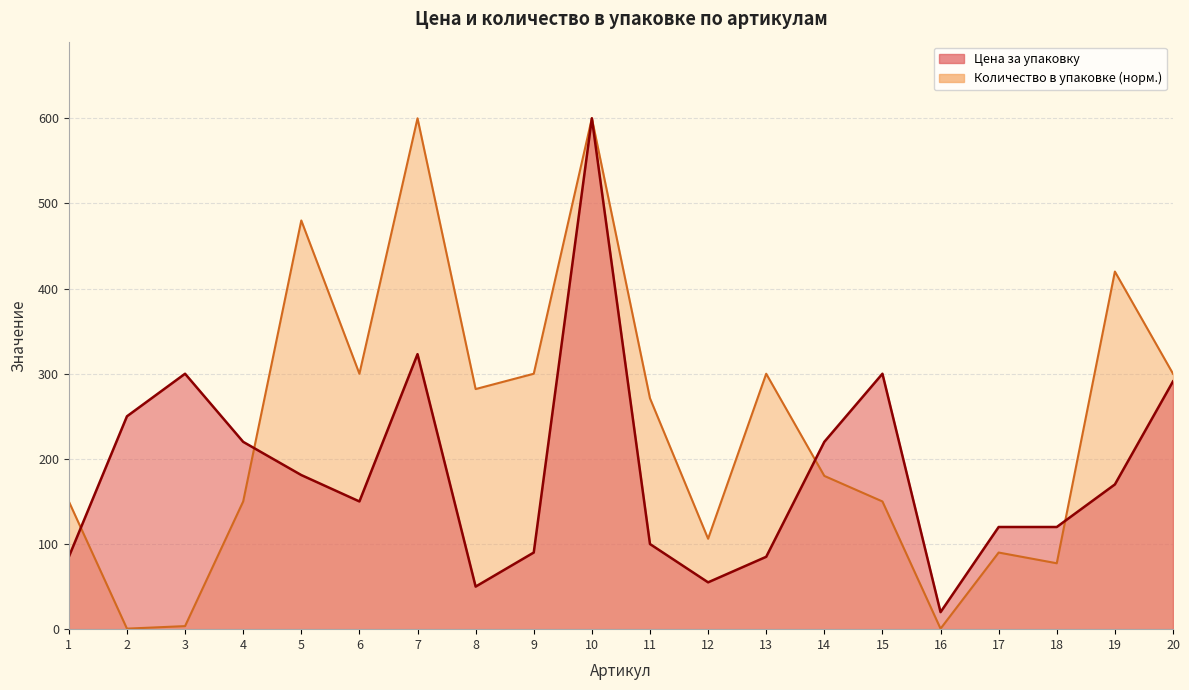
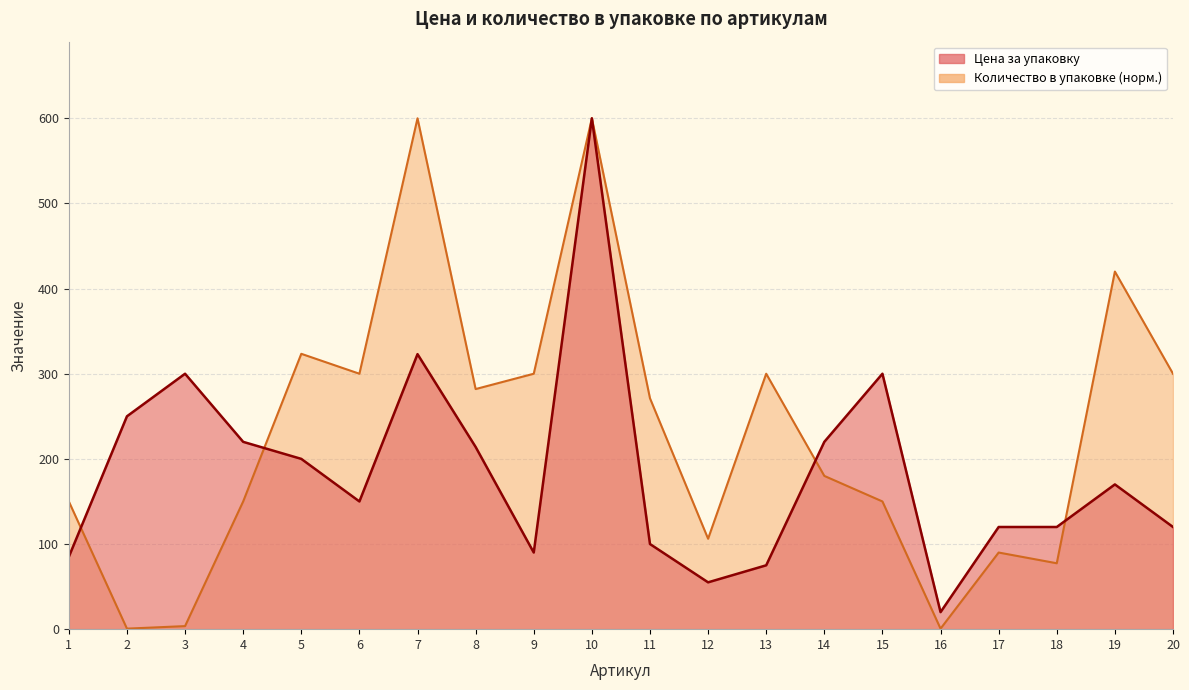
Количество в упаковке (норм.), 5: 480 -> 320
Цена за упаковку, 5: 180 -> 200
Цена за упаковку, 8: 50 -> 210
Цена за упаковку, 13: 90 -> 80
Цена за упаковку, 20: 290 -> 120
